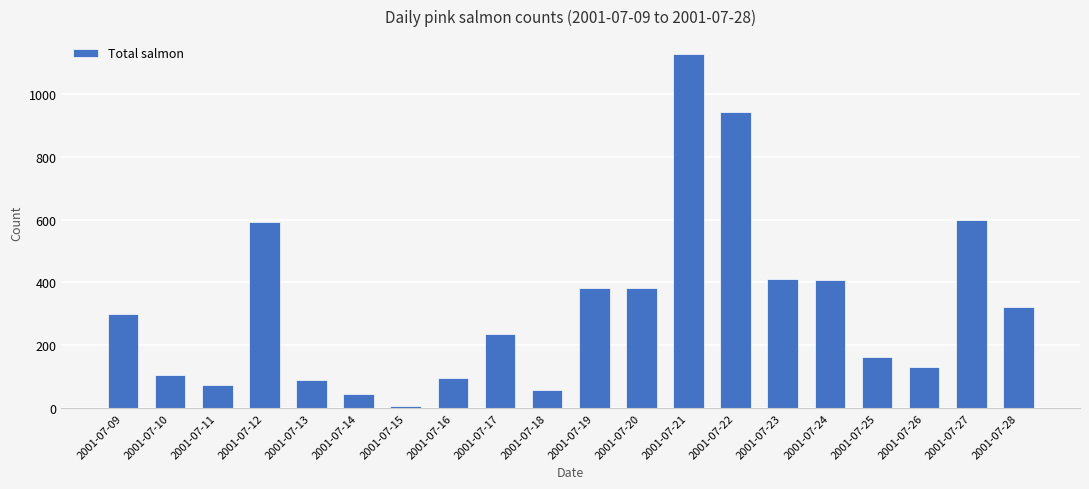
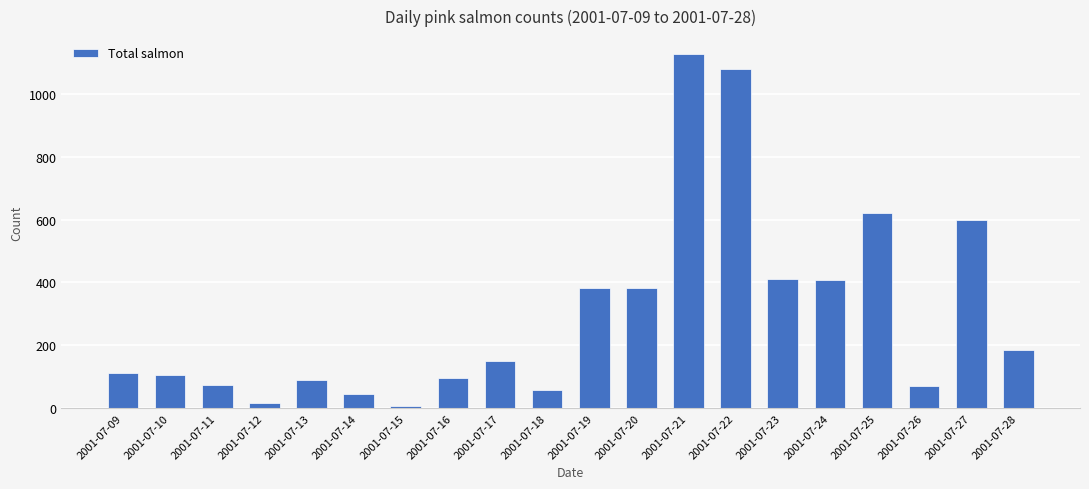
2001-07-09: 300 -> 110
2001-07-12: 590 -> 20
2001-07-17: 240 -> 150
2001-07-22: 940 -> 1080
2001-07-25: 160 -> 620
2001-07-26: 130 -> 70
2001-07-28: 320 -> 190
